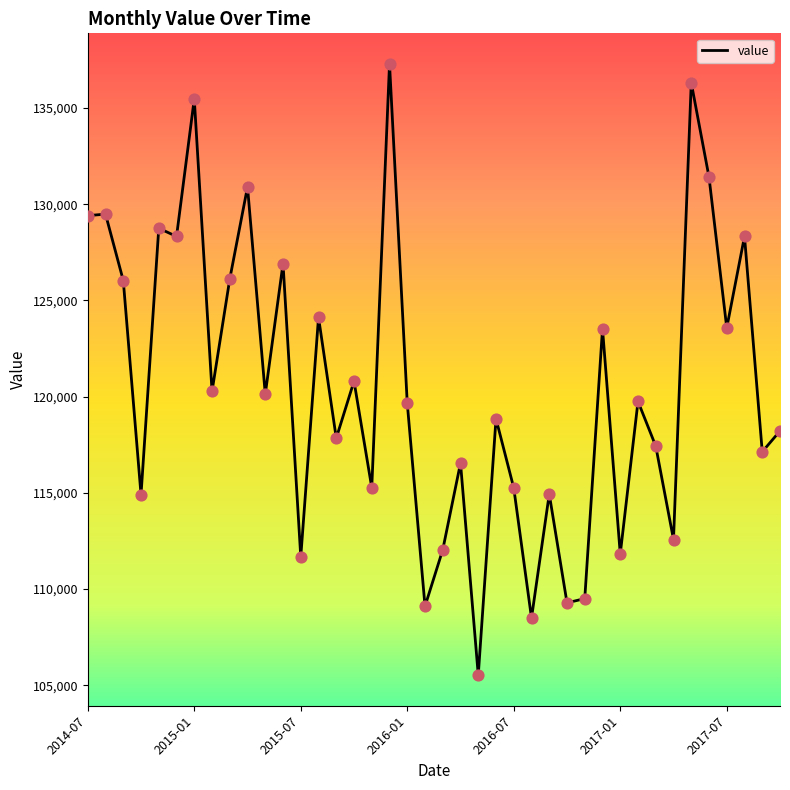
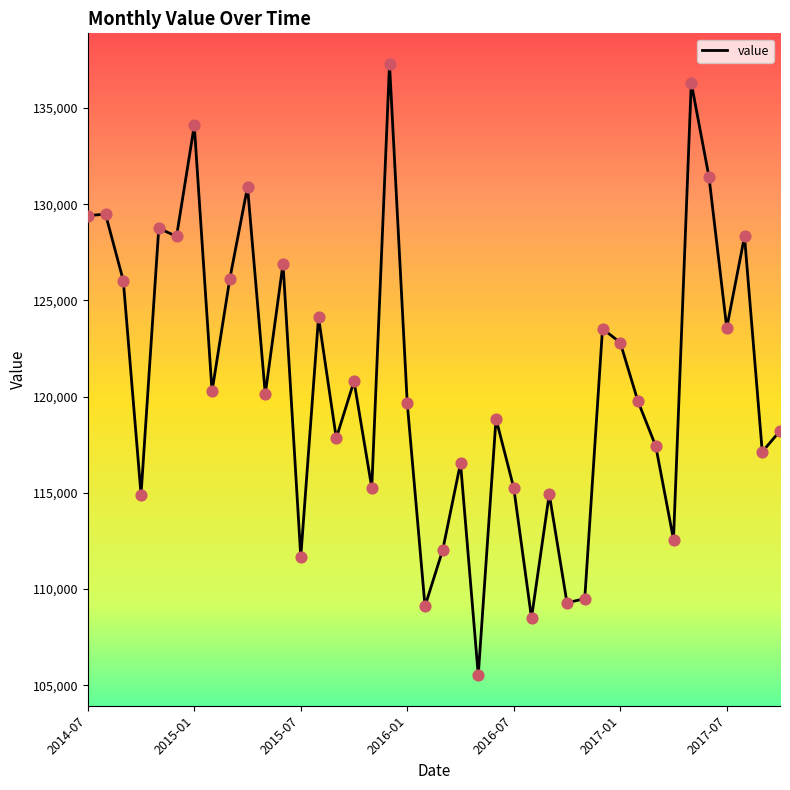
2015-01: 135,500 -> 134,100
2017-01: 111,800 -> 122,800
